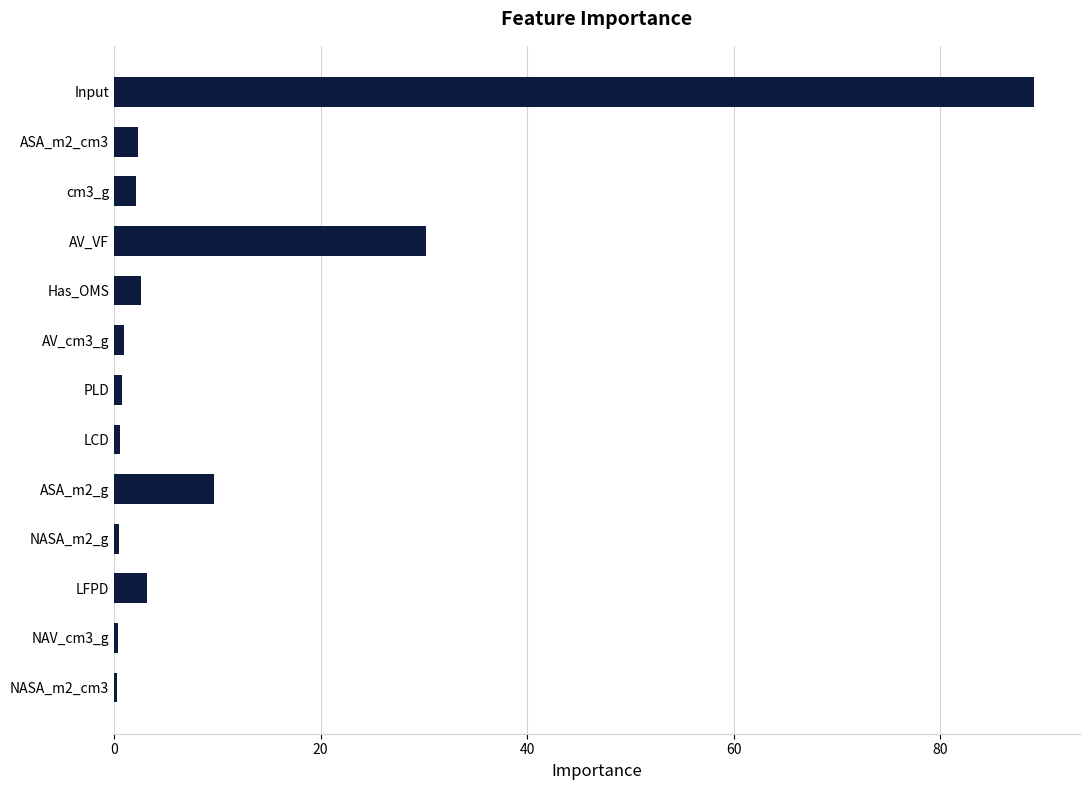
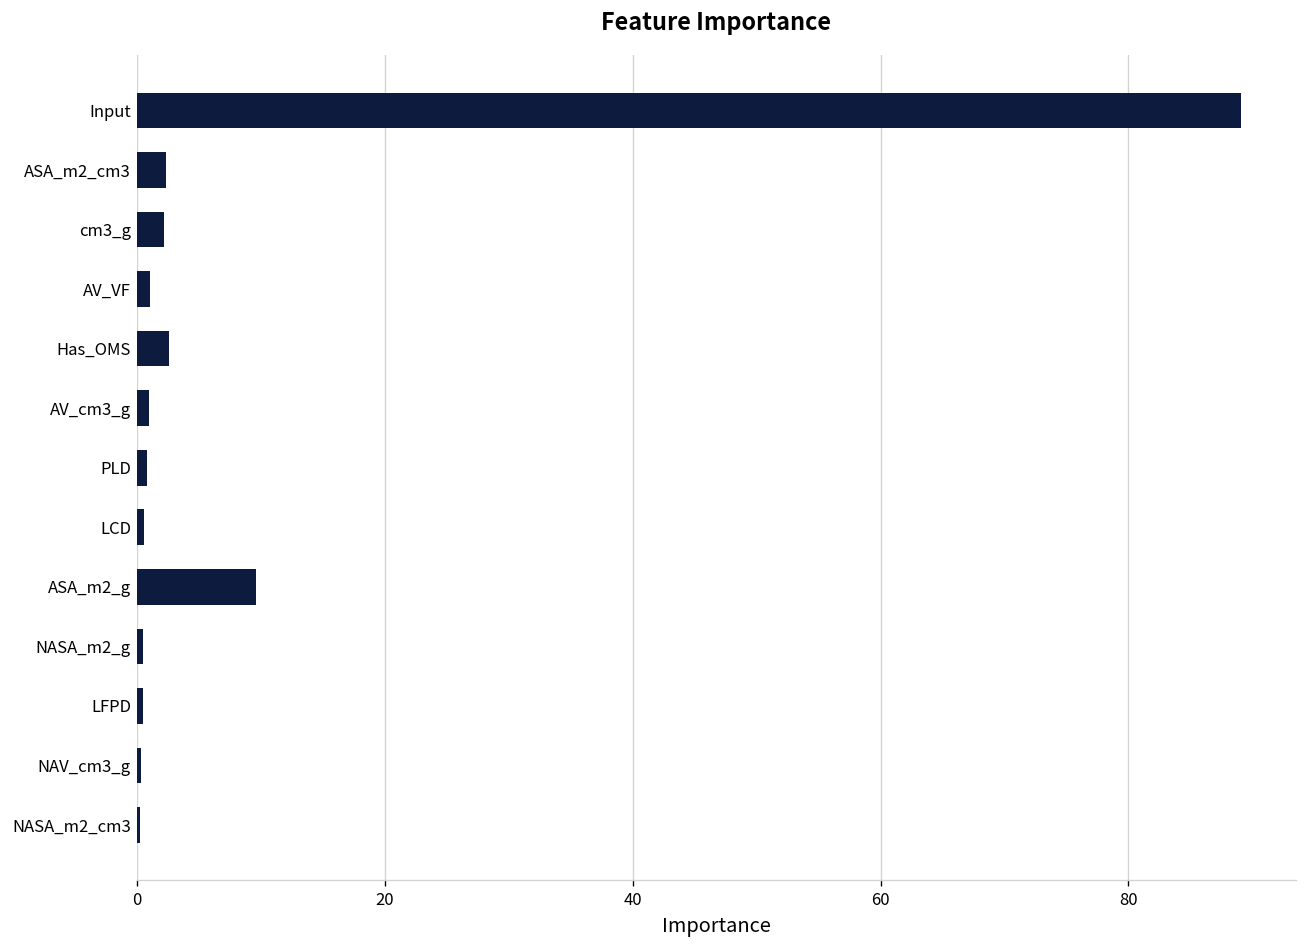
AV_VF: 30.2 -> 1.1
LFPD: 3.2 -> 0.5
